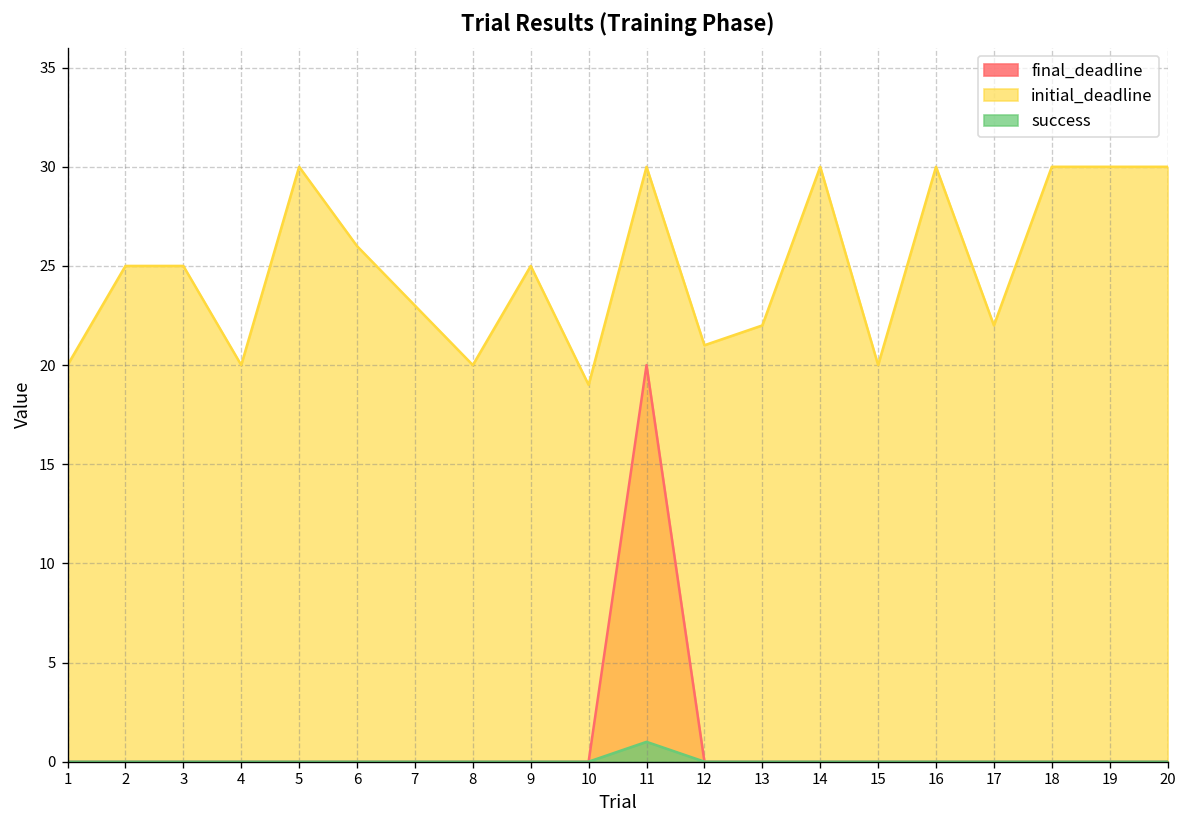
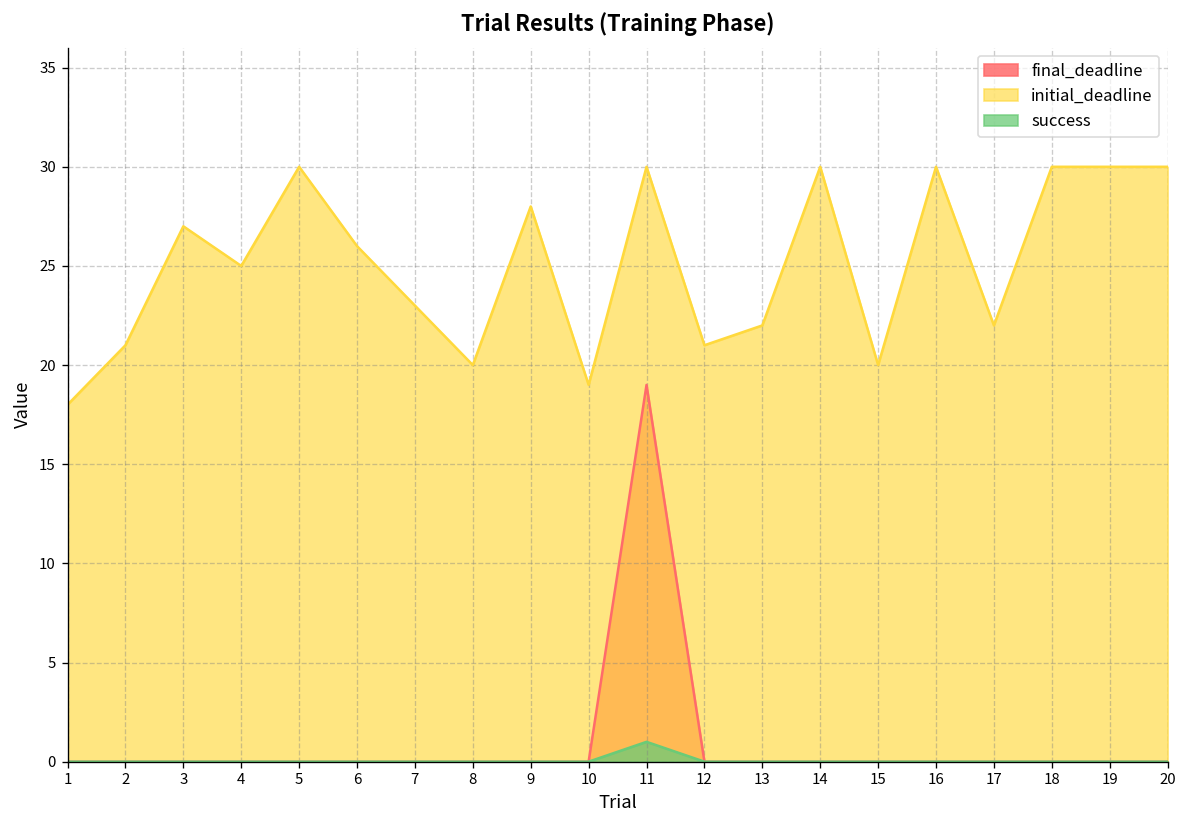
initial_deadline, 1: 20 -> 18
initial_deadline, 2: 25 -> 21
initial_deadline, 3: 25 -> 27
initial_deadline, 4: 20 -> 25
initial_deadline, 9: 25 -> 28
final_deadline, 11: 20 -> 19
